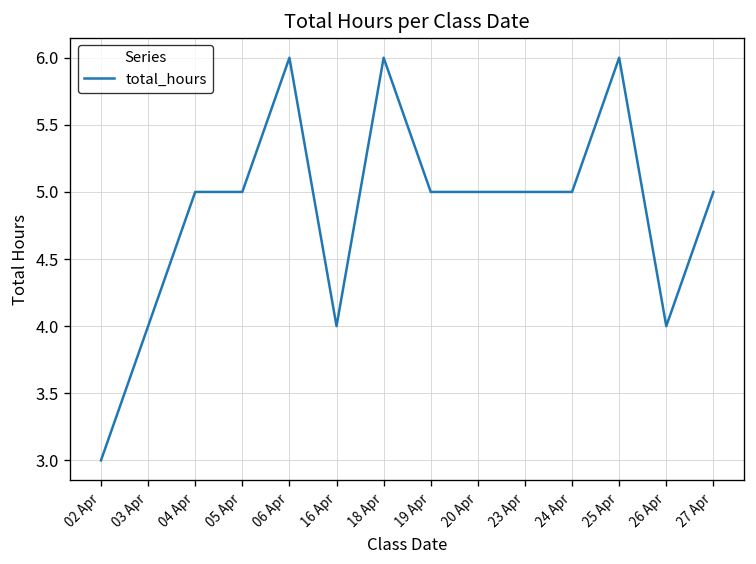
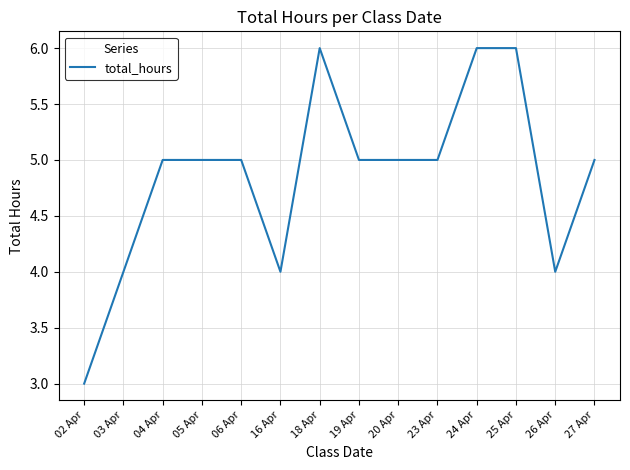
06 Apr: 6 -> 5
24 Apr: 5 -> 6
